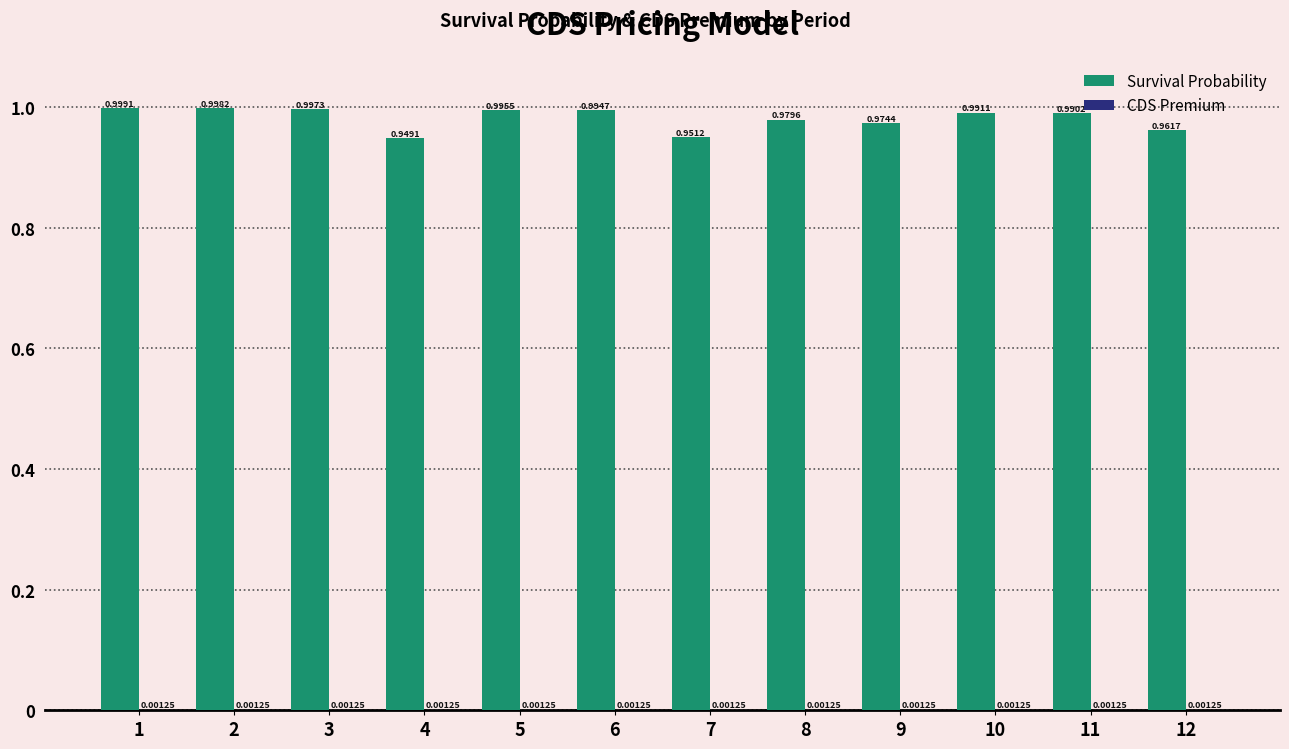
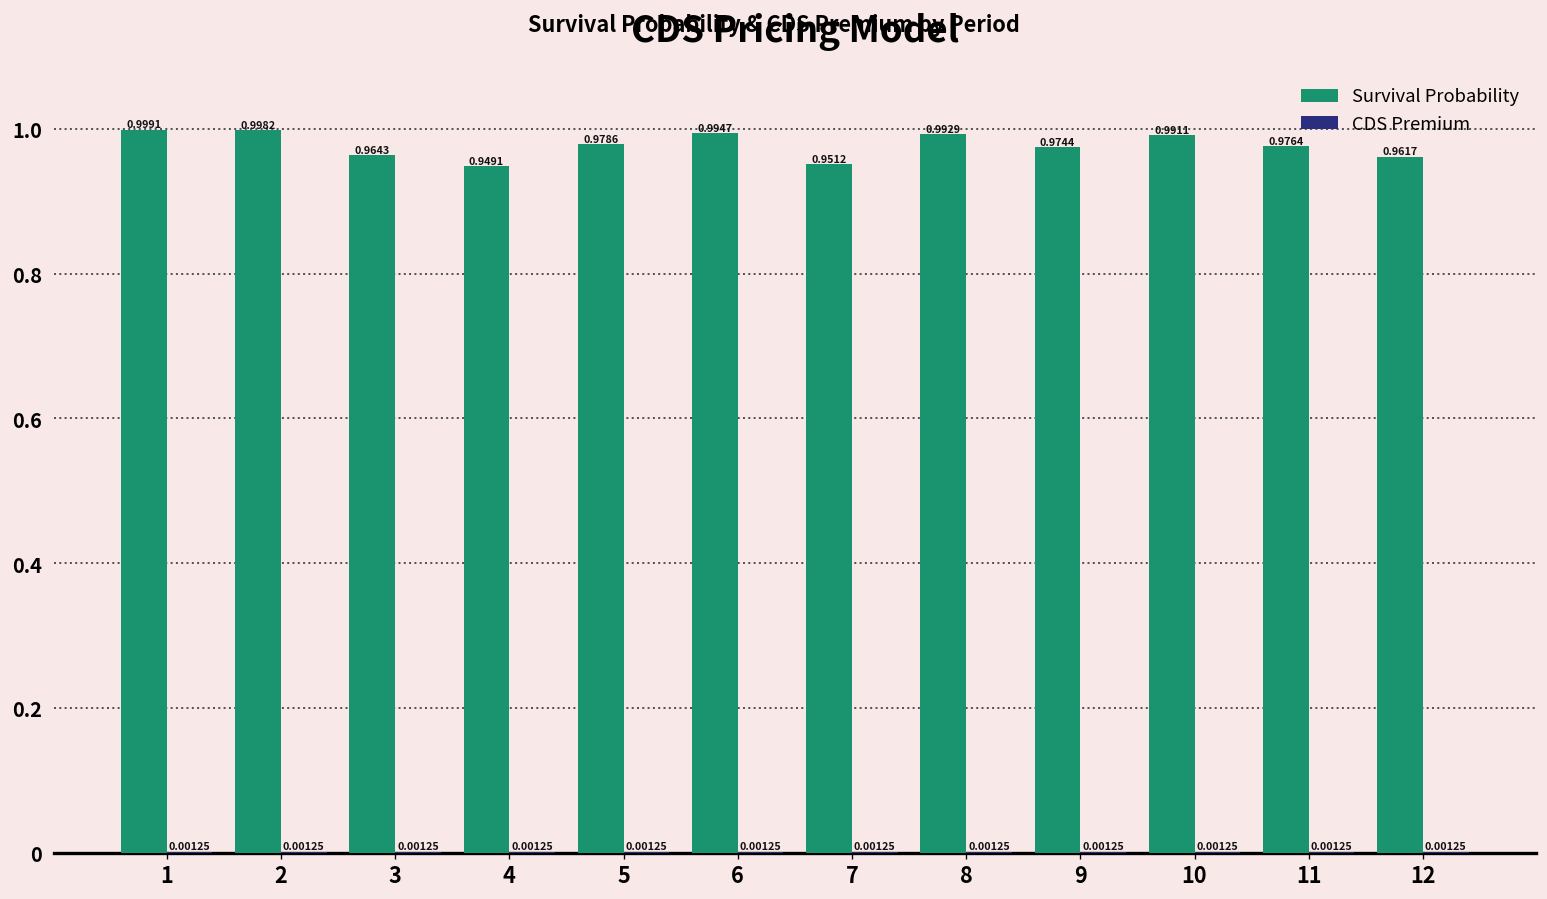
Survival Probability, 3: 0.9973 -> 0.9643
Survival Probability, 5: 0.9955 -> 0.9786
Survival Probability, 8: 0.9796 -> 0.9929
Survival Probability, 11: 0.9902 -> 0.9764
